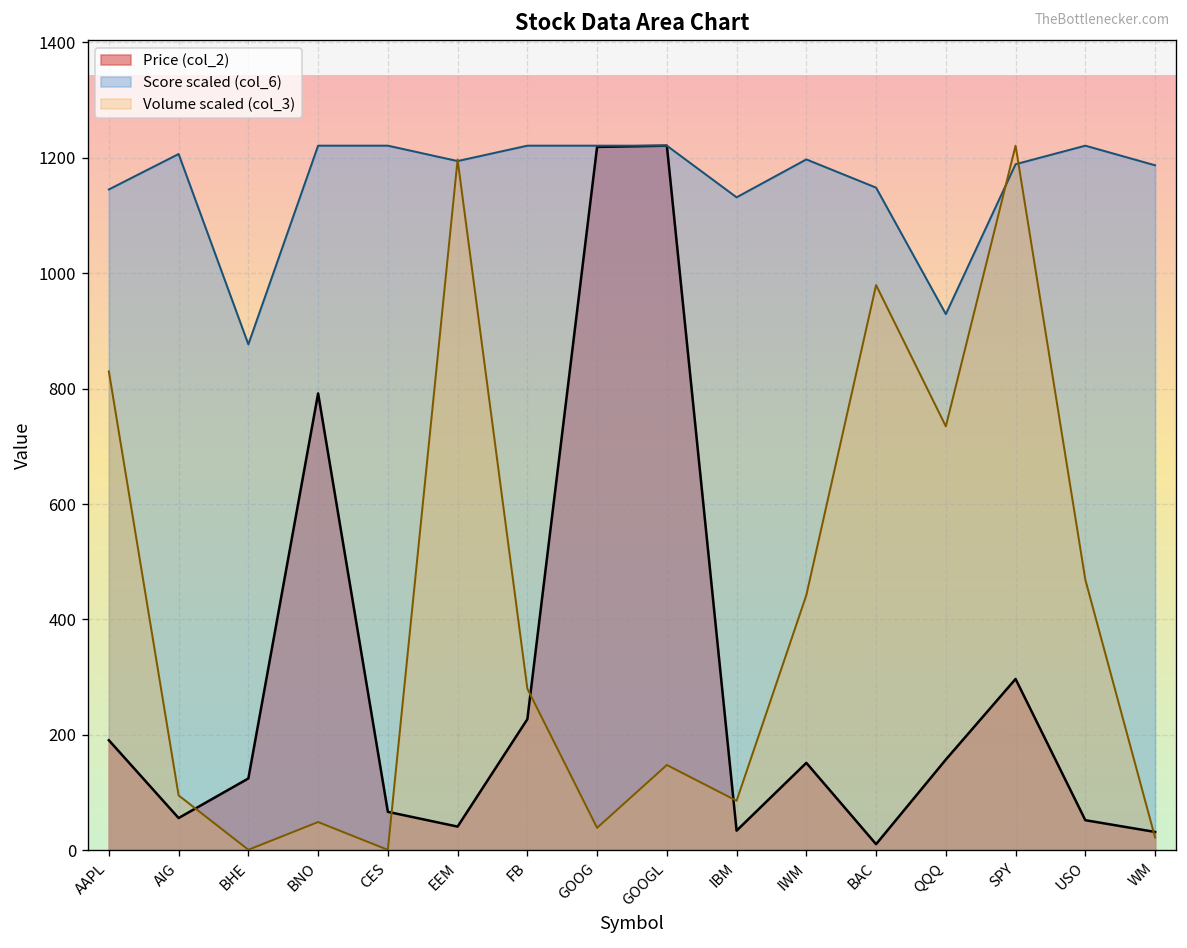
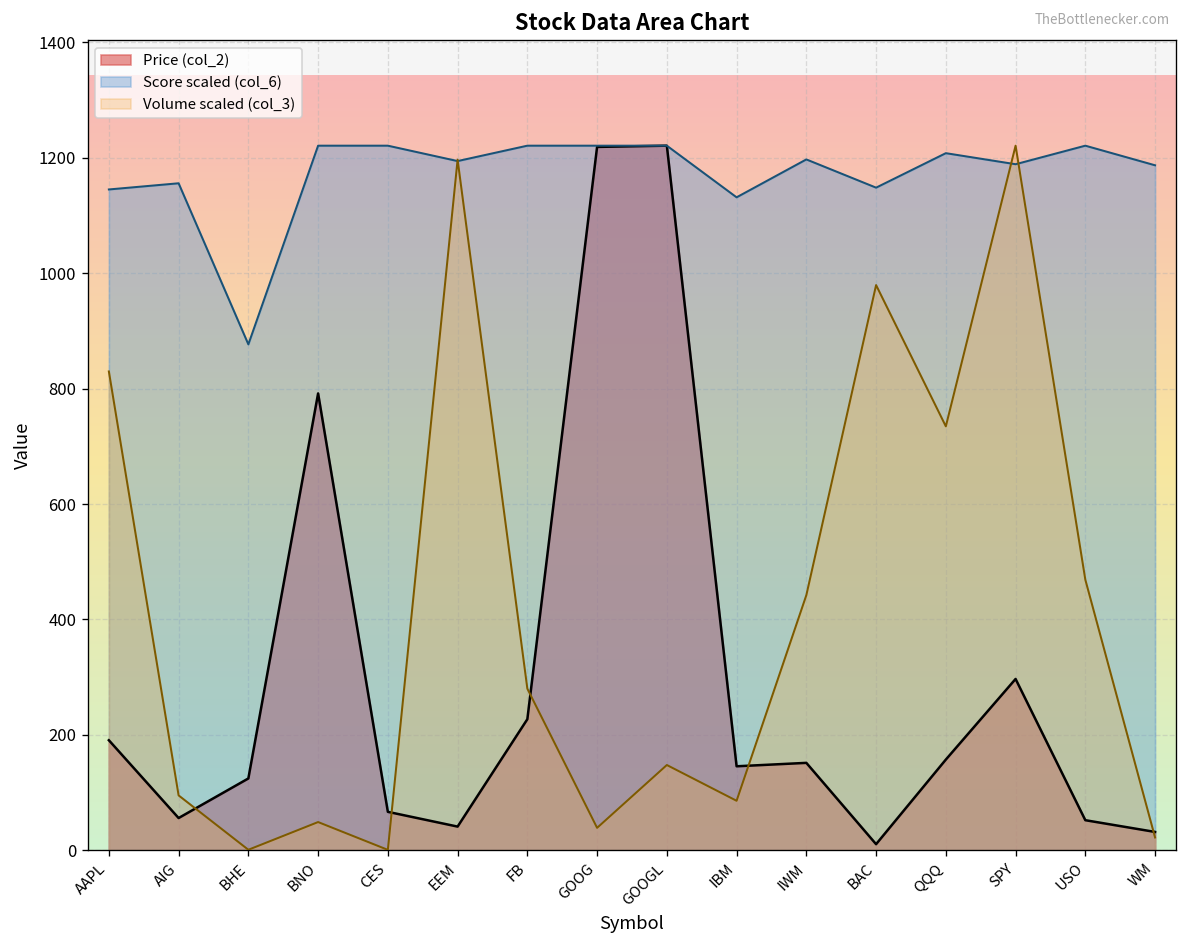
Score scaled (col_6), AIG: 1210 -> 1160
Price (col_2), IBM: 30 -> 150
Score scaled (col_6), QQQ: 930 -> 1210
